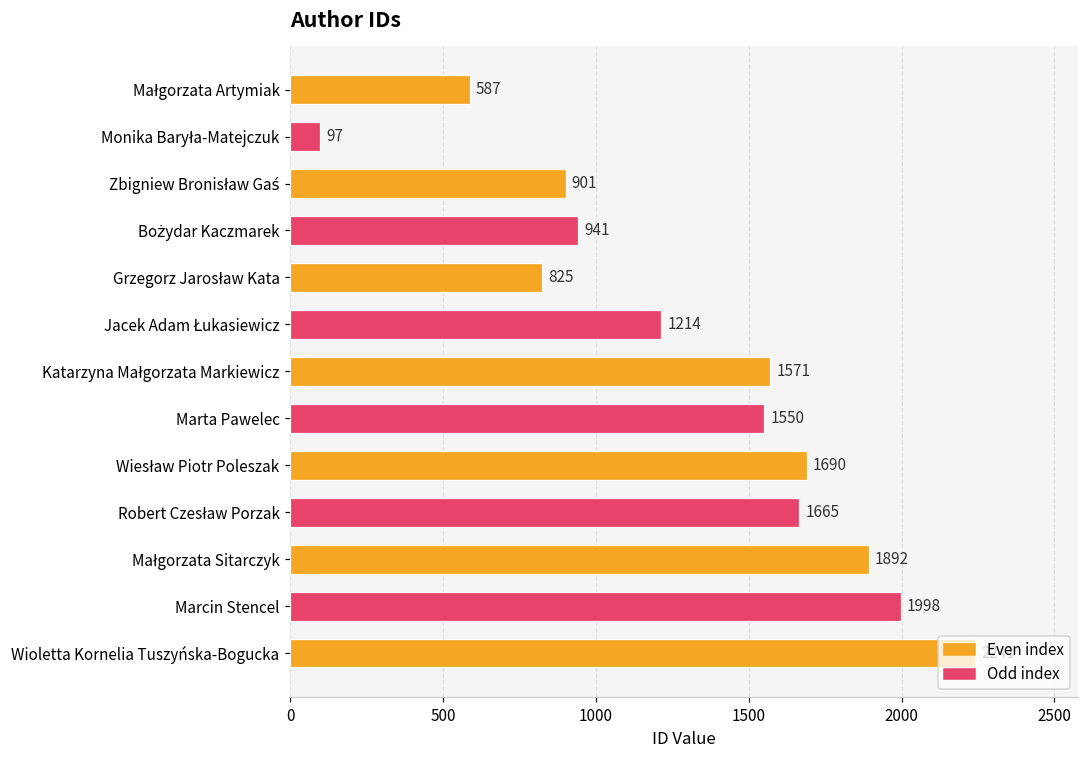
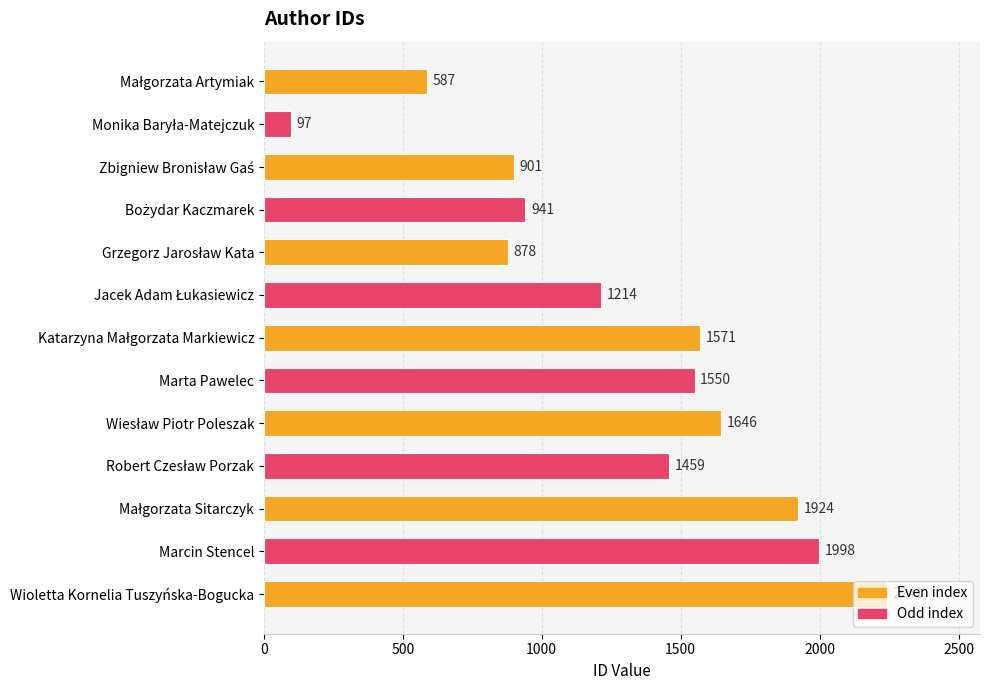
Grzegorz Jarosław Kata: 825 -> 878
Wiesław Piotr Poleszak: 1690 -> 1646
Robert Czesław Porzak: 1665 -> 1459
Małgorzata Sitarczyk: 1892 -> 1924
